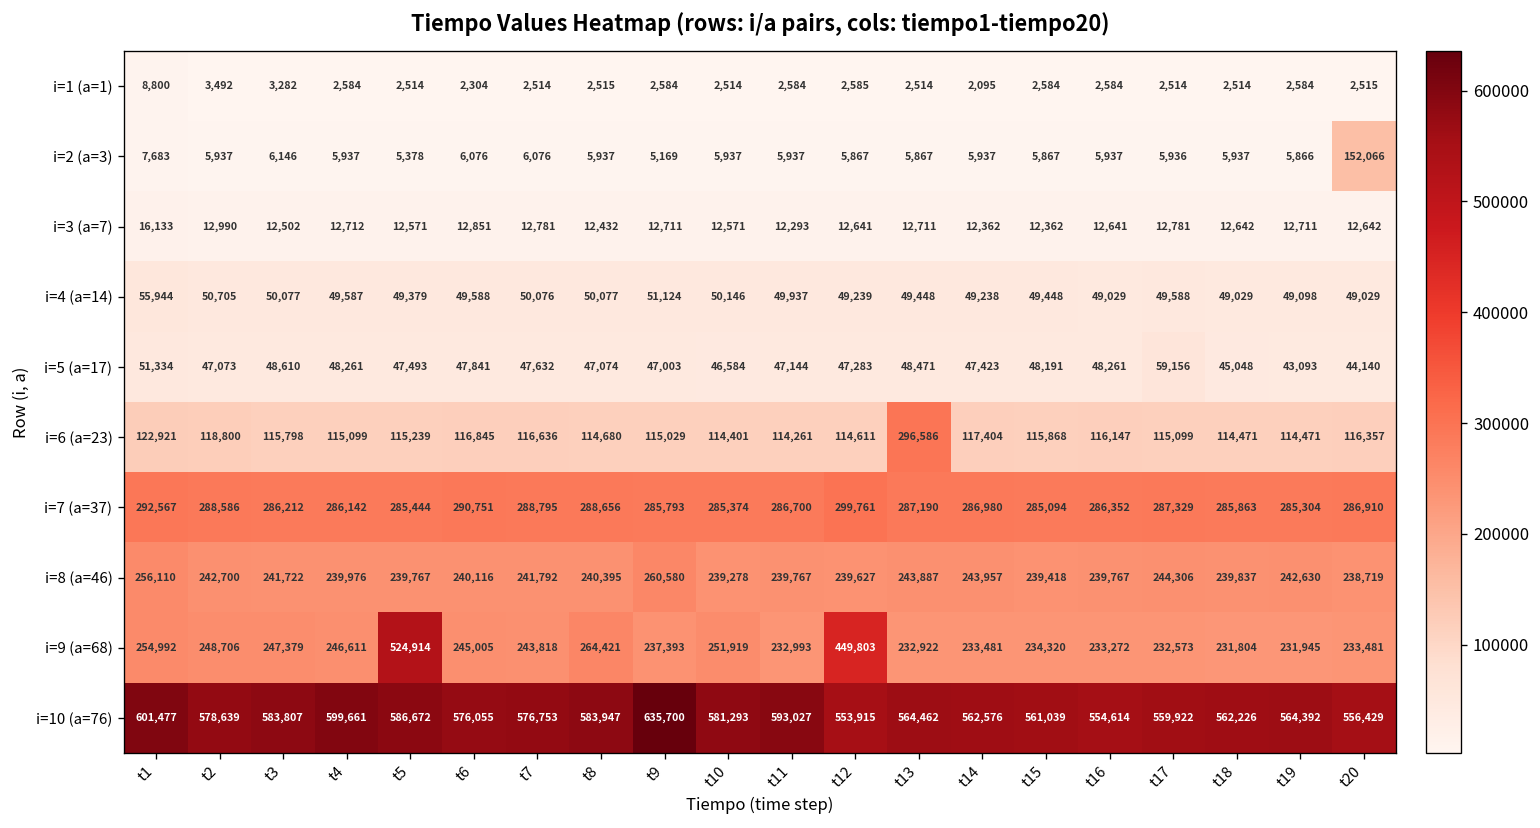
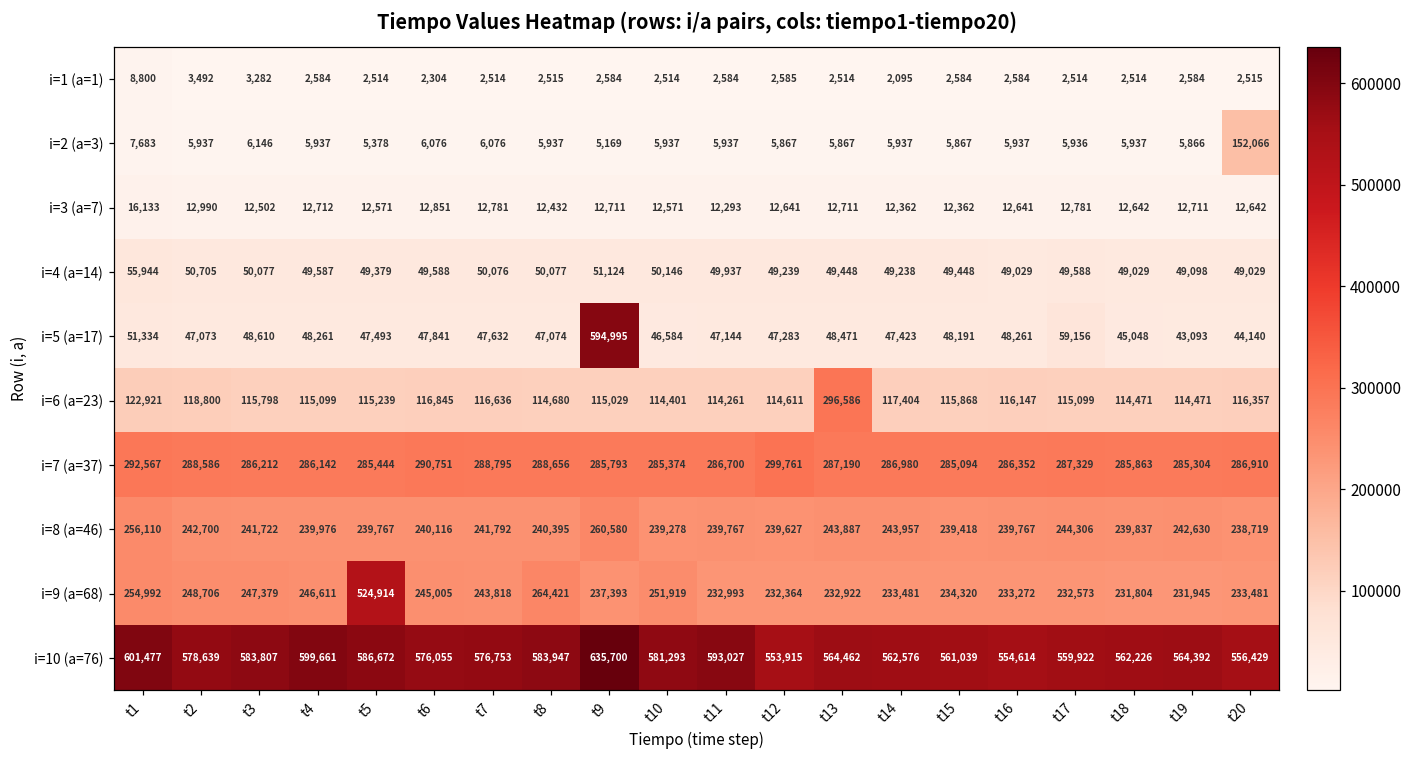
i=5 (a=17), t9: 47,003 -> 594,995
i=9 (a=68), t12: 449,803 -> 232,364
